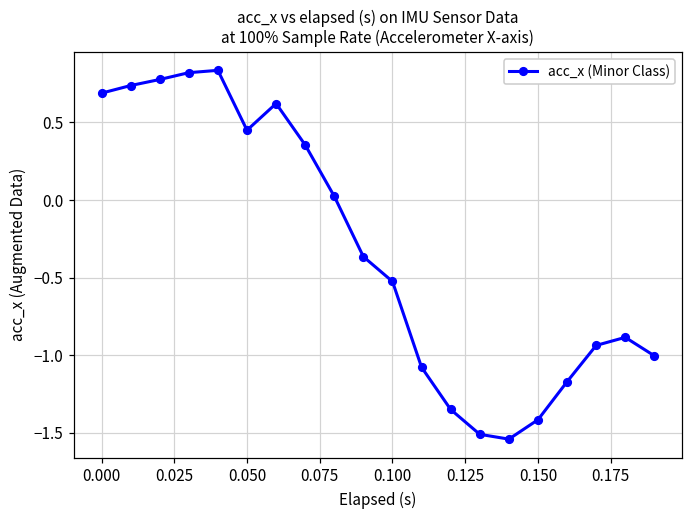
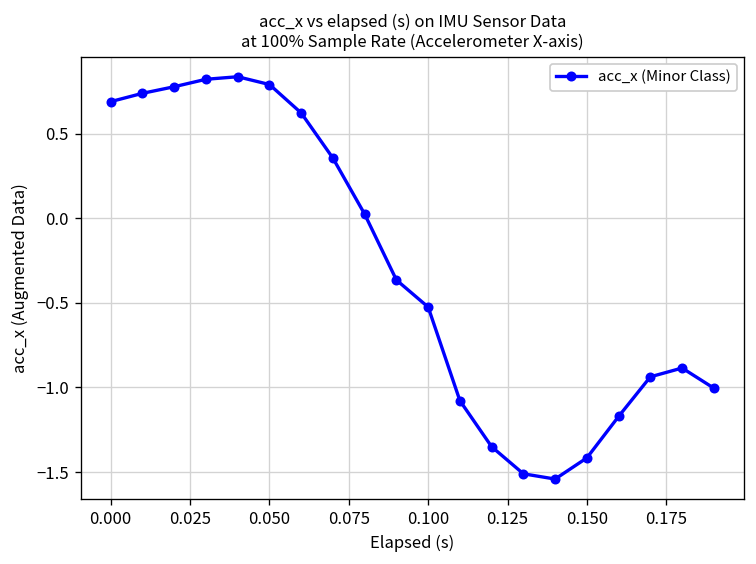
0.050: 0.45 -> 0.79
